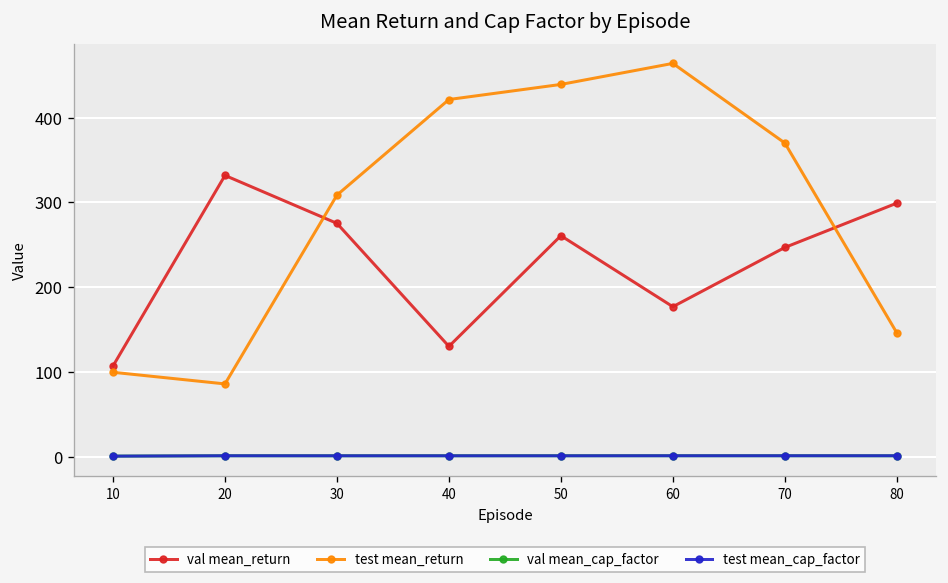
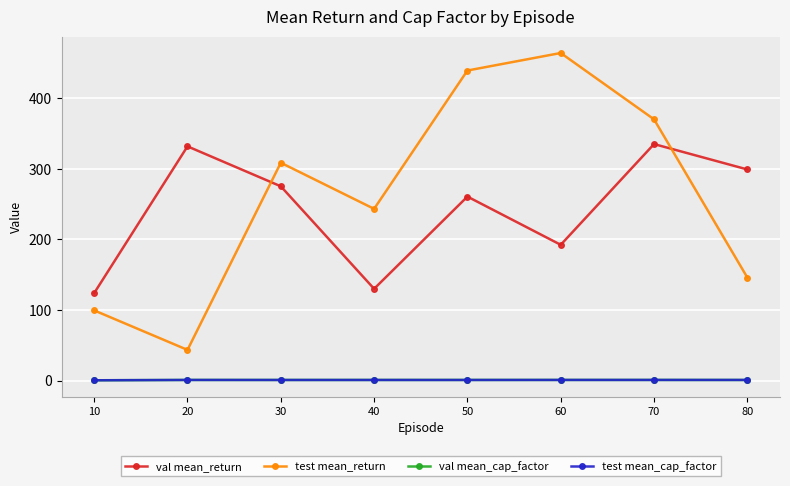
val mean_return, 10: 110 -> 120
test mean_return, 20: 90 -> 40
test mean_return, 40: 420 -> 240
val mean_return, 60: 180 -> 190
val mean_return, 70: 250 -> 340
